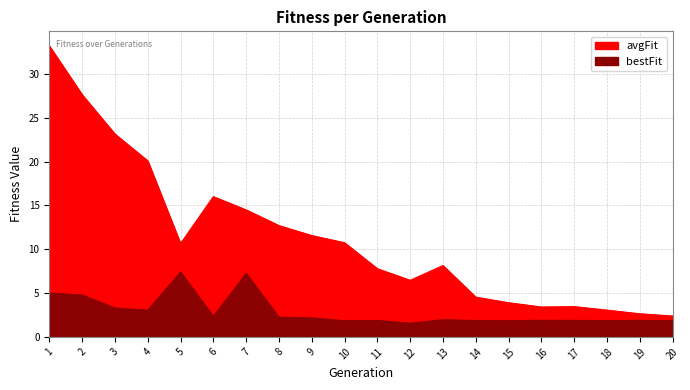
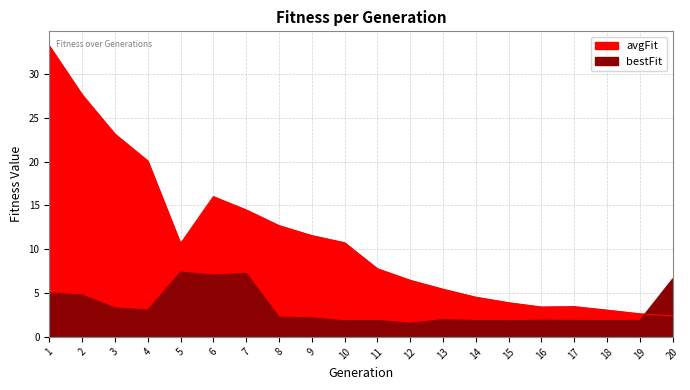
bestFit, 6: 2 -> 7
avgFit, 13: 8 -> 5
bestFit, 20: 2 -> 7
